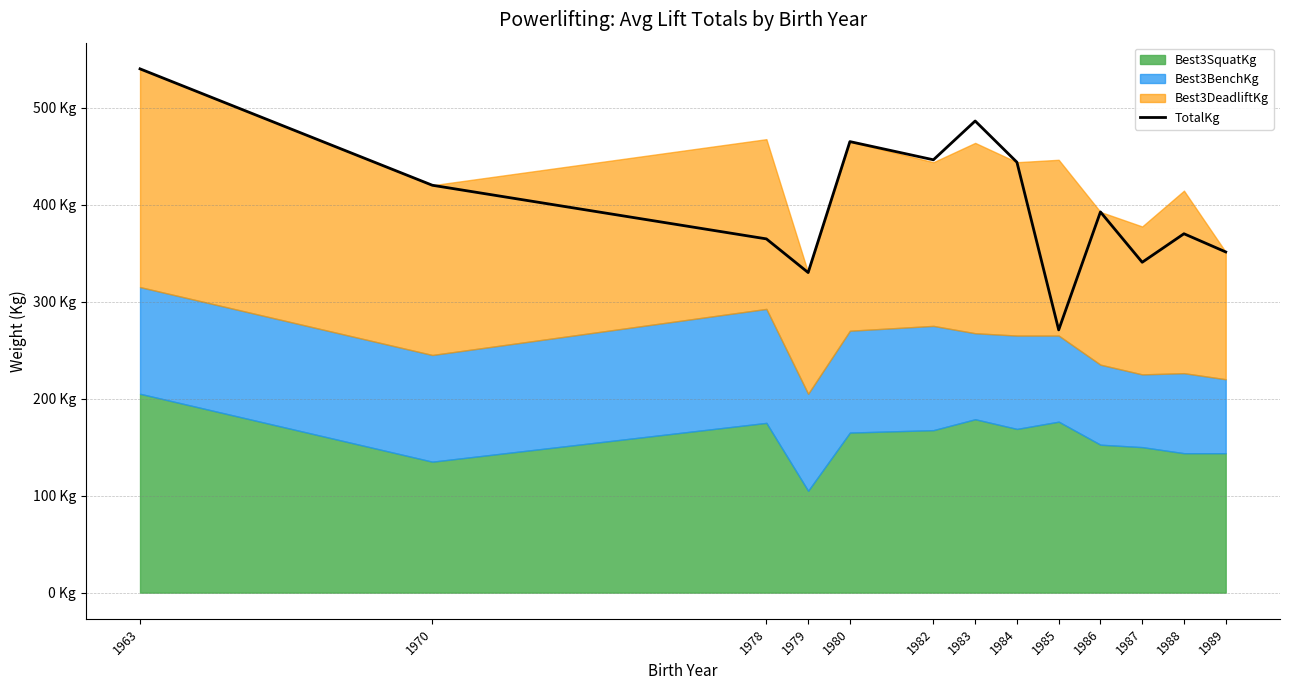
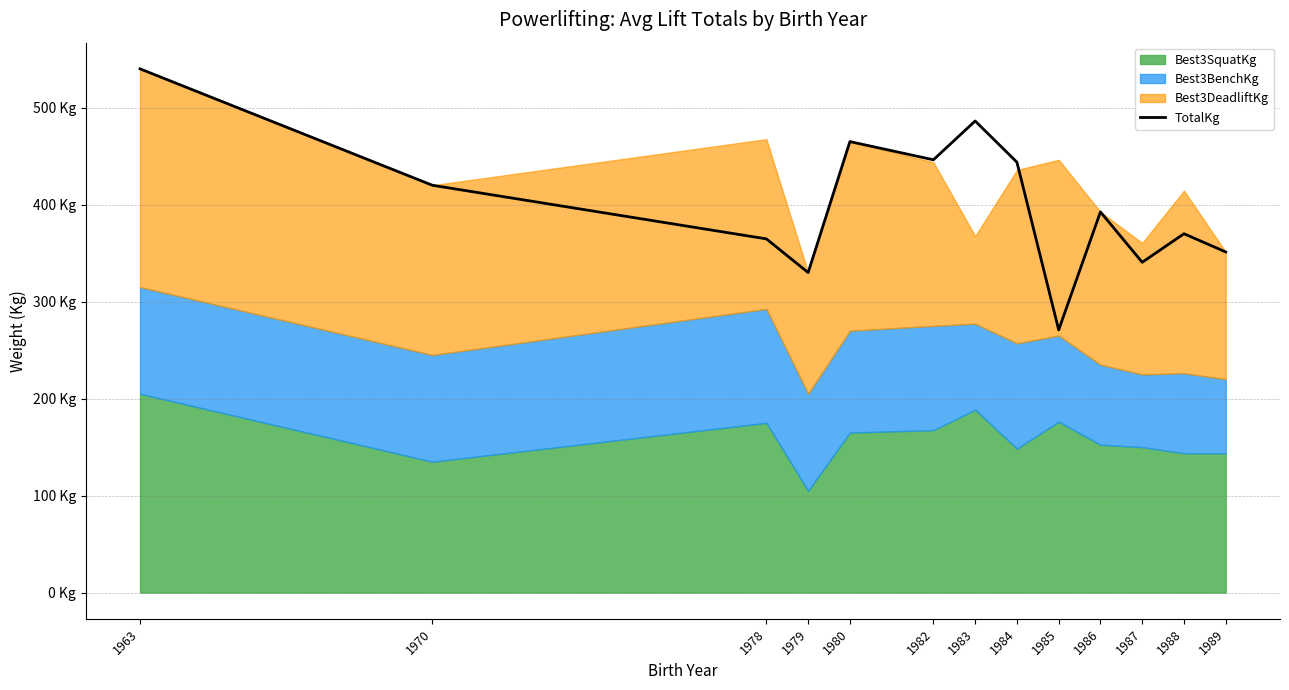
Best3SquatKg, 1983: 180 Kg -> 190 Kg
Best3DeadliftKg, 1983: 200 Kg -> 90 Kg
Best3SquatKg, 1984: 170 Kg -> 150 Kg
Best3BenchKg, 1984: 100 Kg -> 110 Kg
Best3DeadliftKg, 1987: 150 Kg -> 140 Kg
